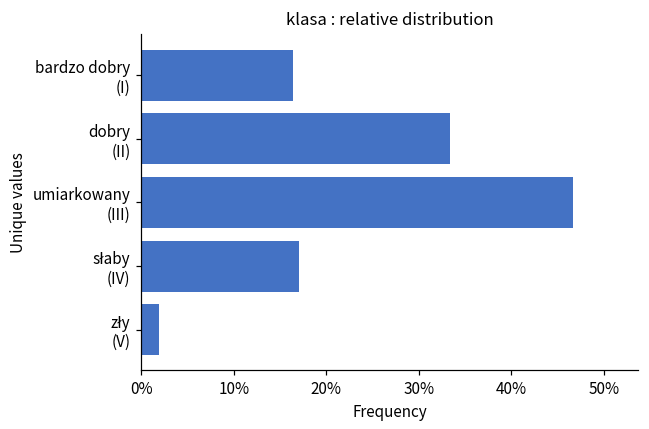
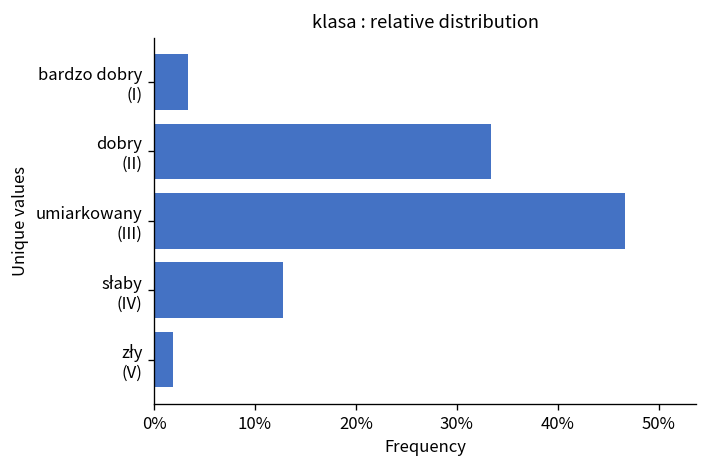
bardzo dobry (I): 16% -> 3%
słaby (IV): 17% -> 13%
